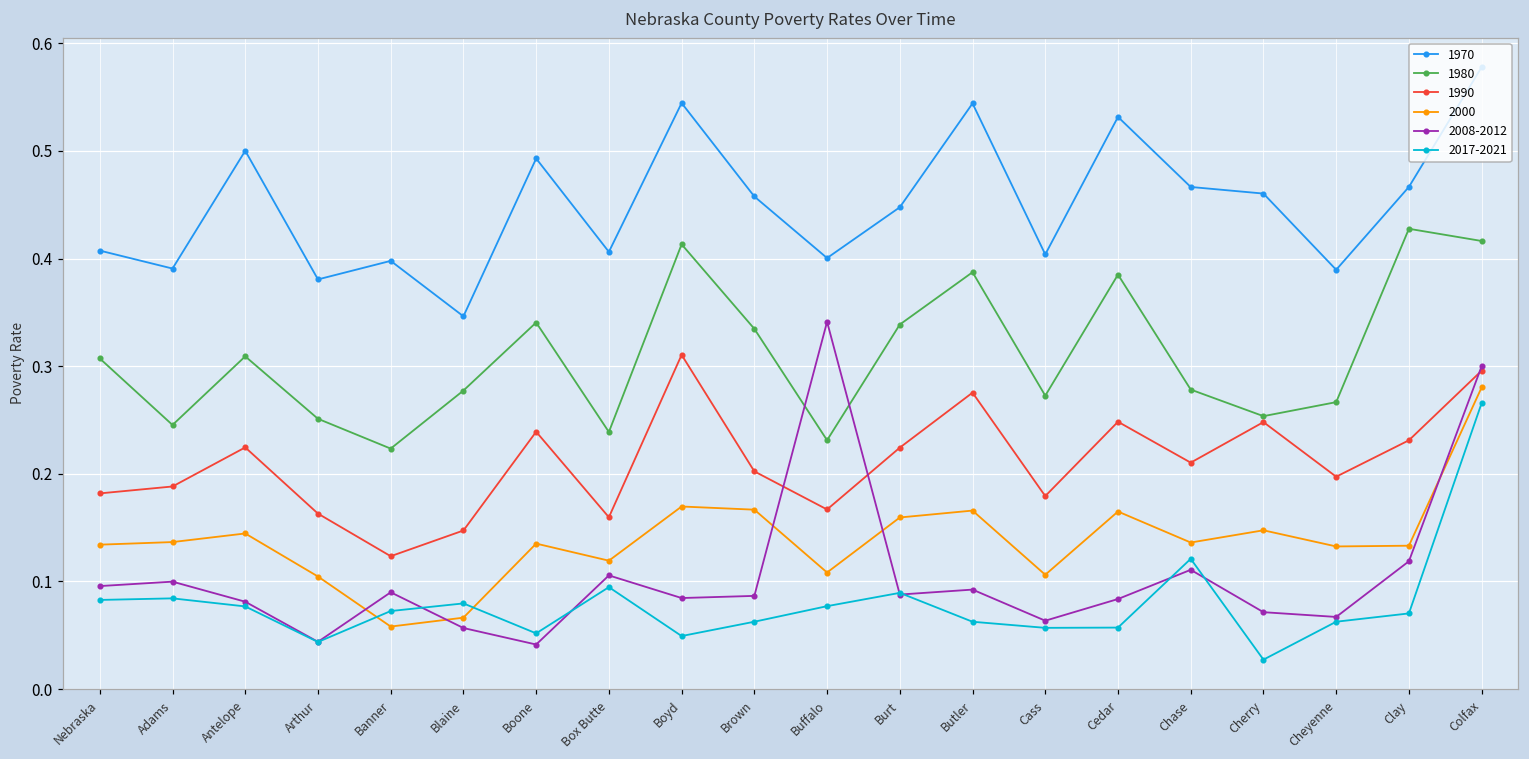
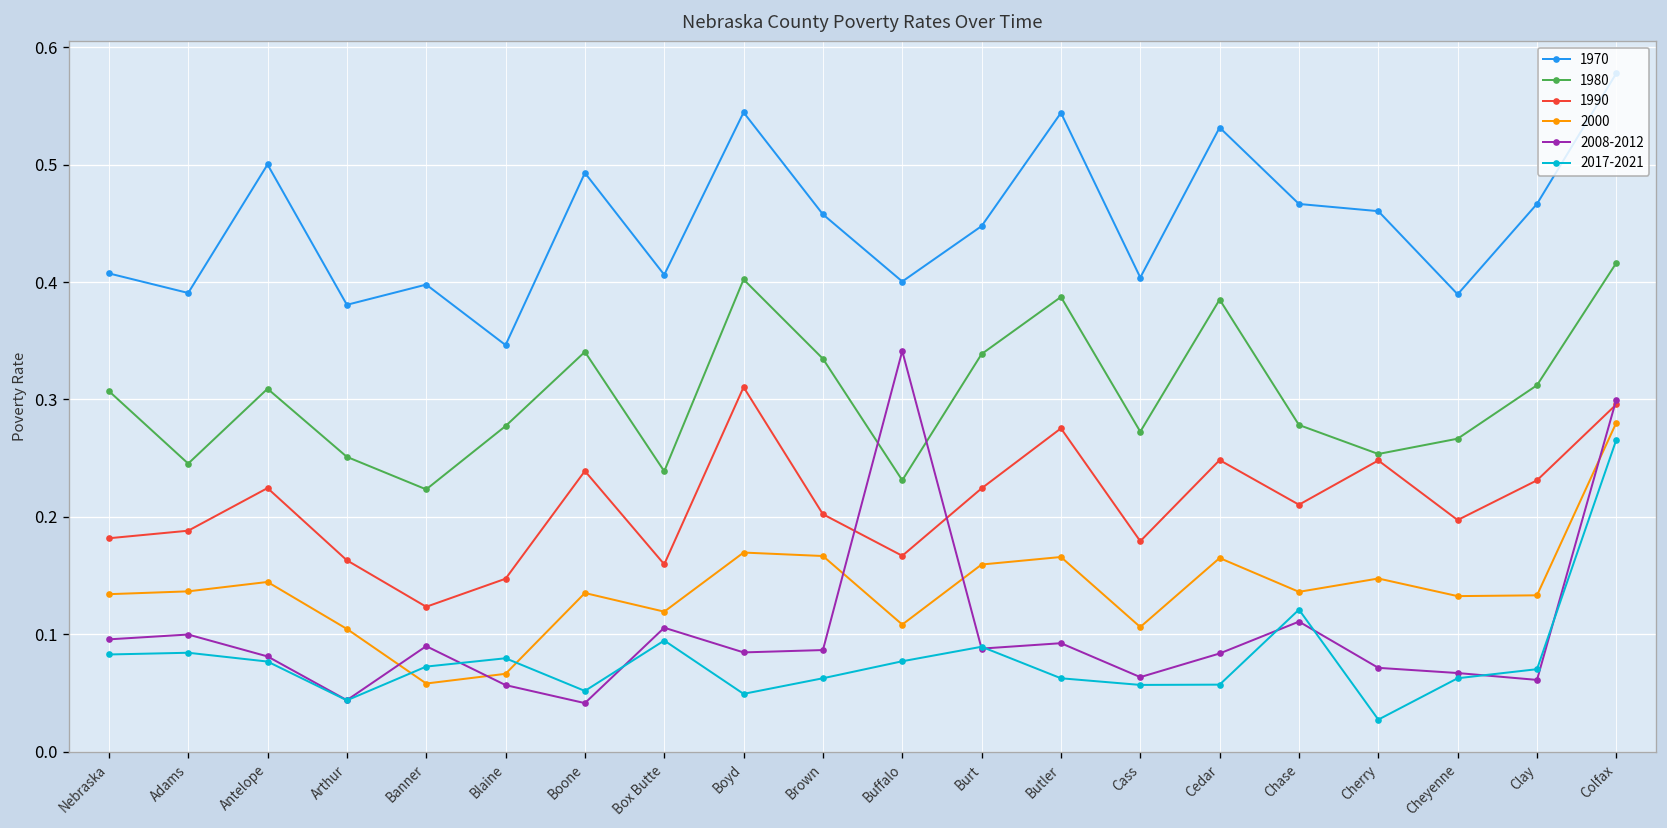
1980, Boyd: 0.41 -> 0.40
1980, Clay: 0.43 -> 0.31
2008-2012, Clay: 0.12 -> 0.06
